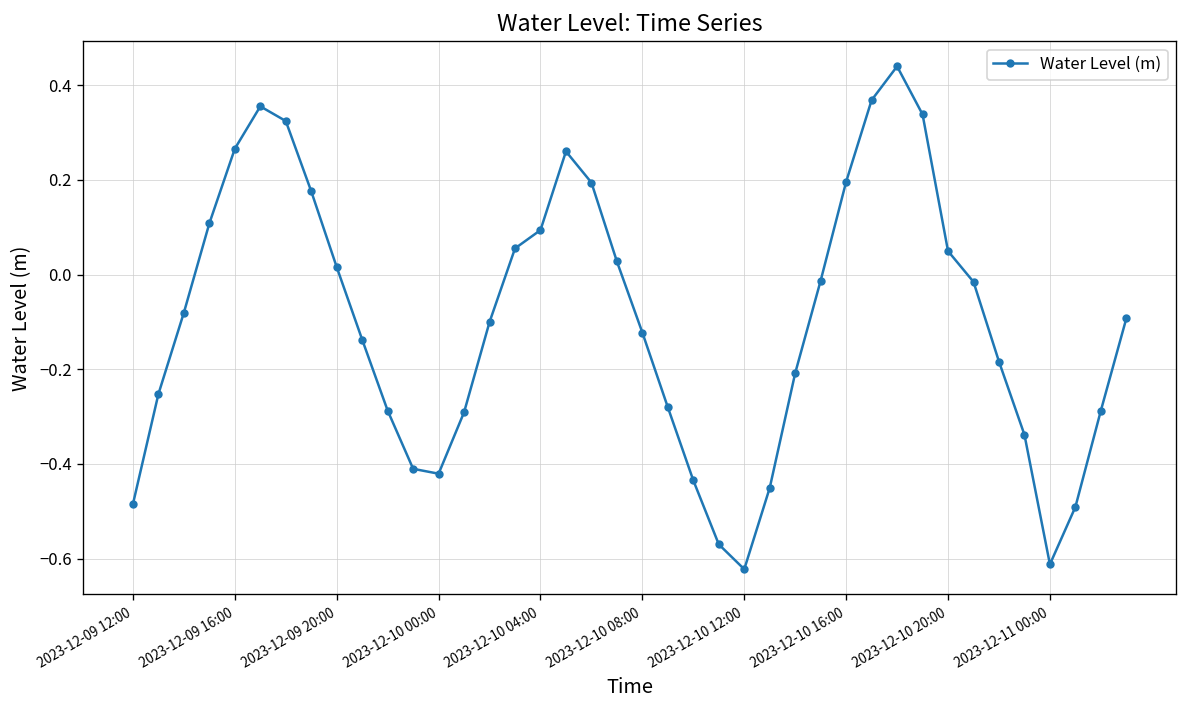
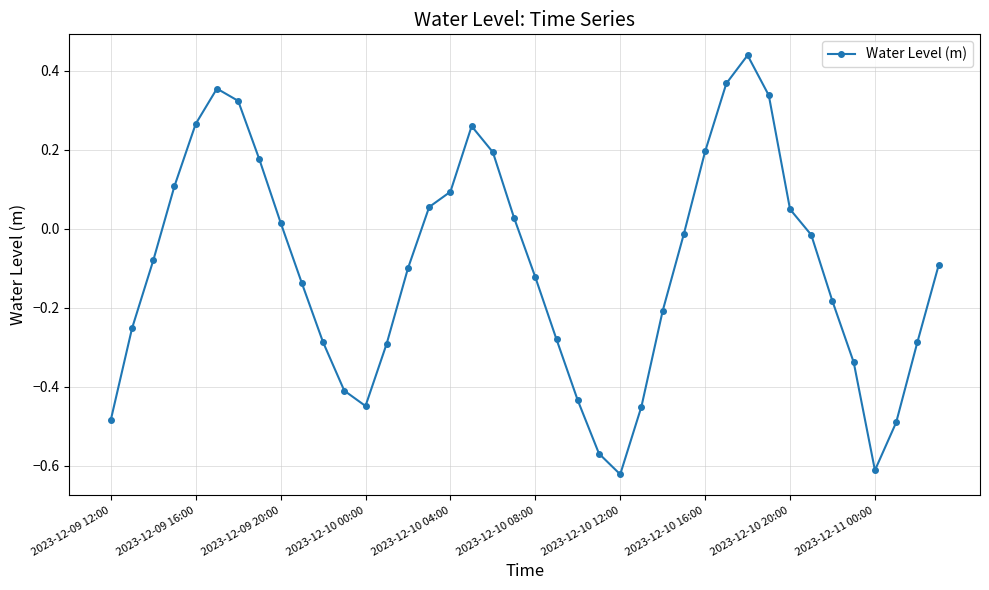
2023-12-10 00:00: -0.42 -> -0.45
